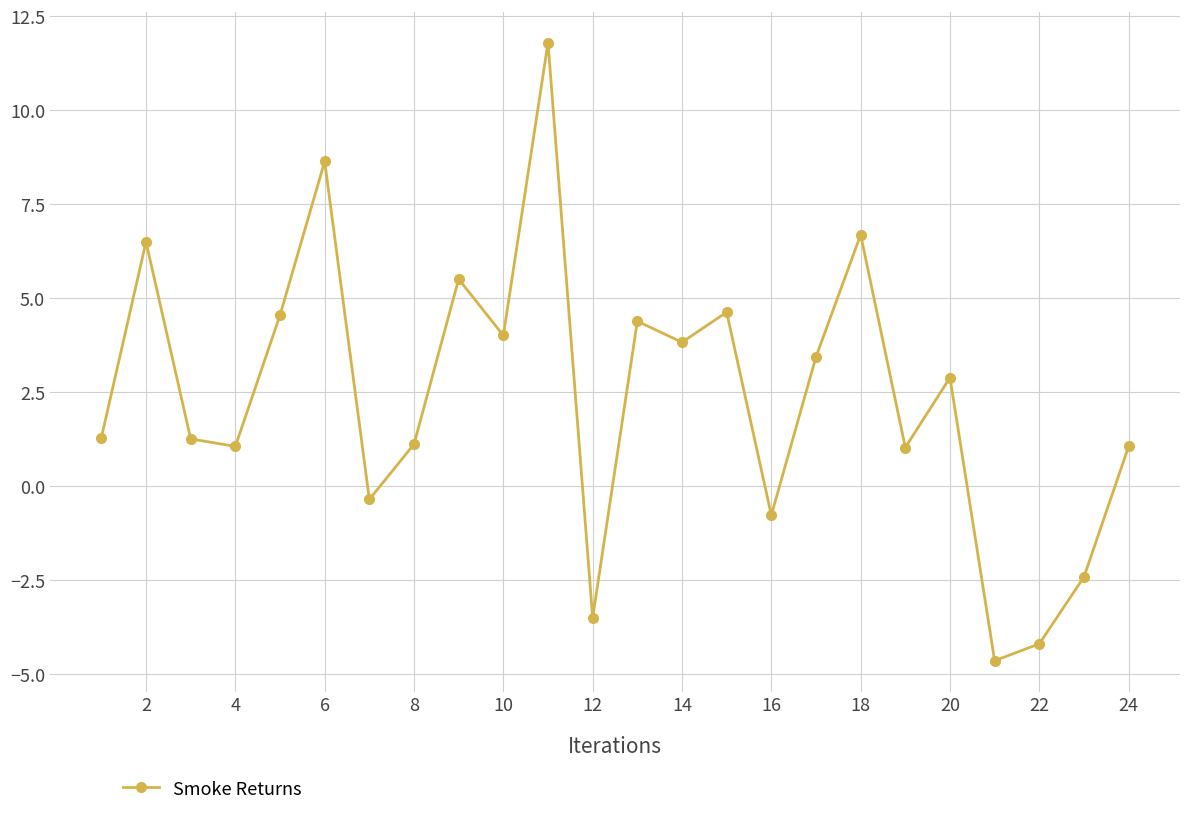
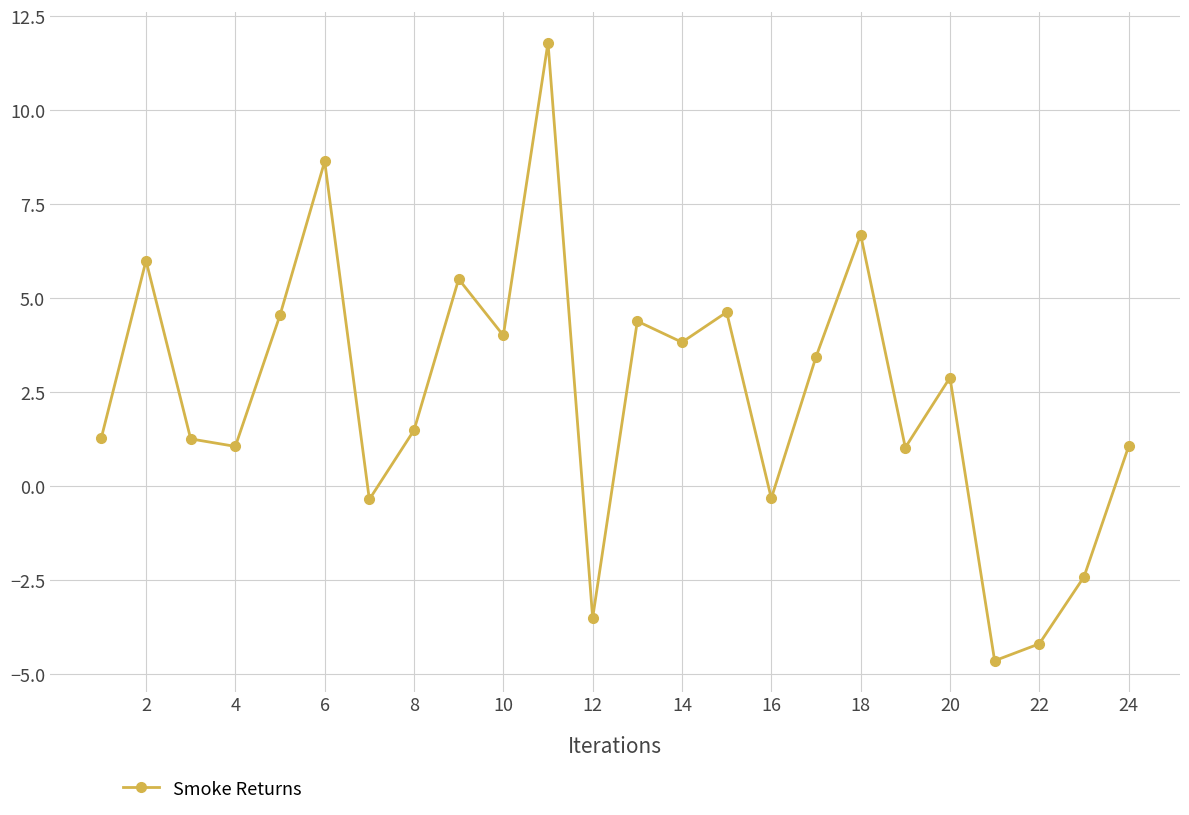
2: 6.5 -> 6.0
8: 1.1 -> 1.5
16: -0.8 -> -0.3
